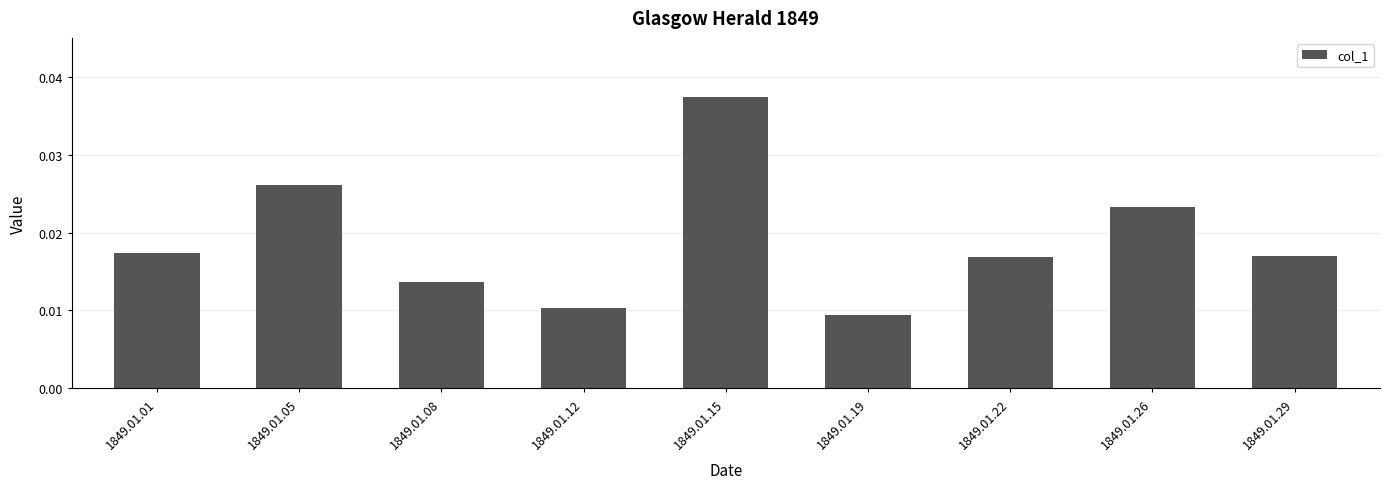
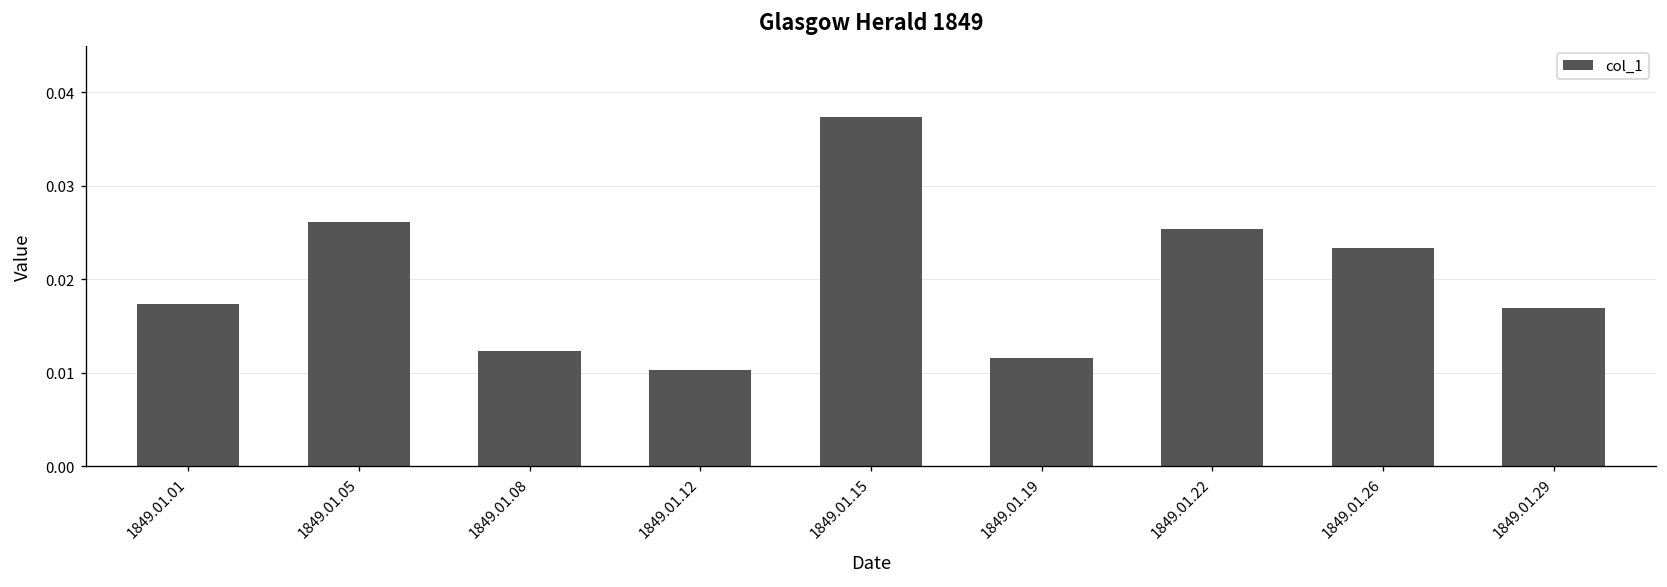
1849.01.08: 0.014 -> 0.012
1849.01.19: 0.009 -> 0.012
1849.01.22: 0.017 -> 0.025
